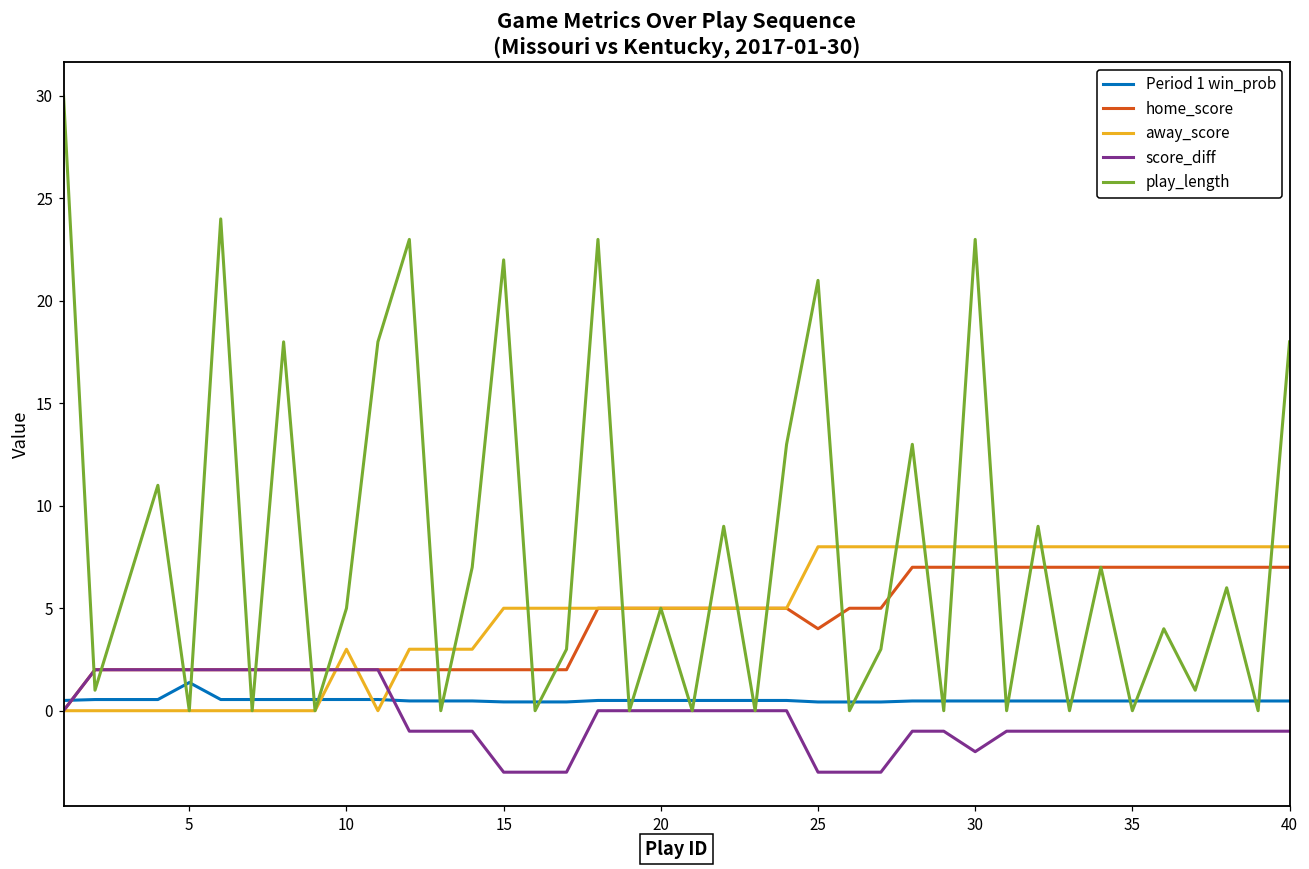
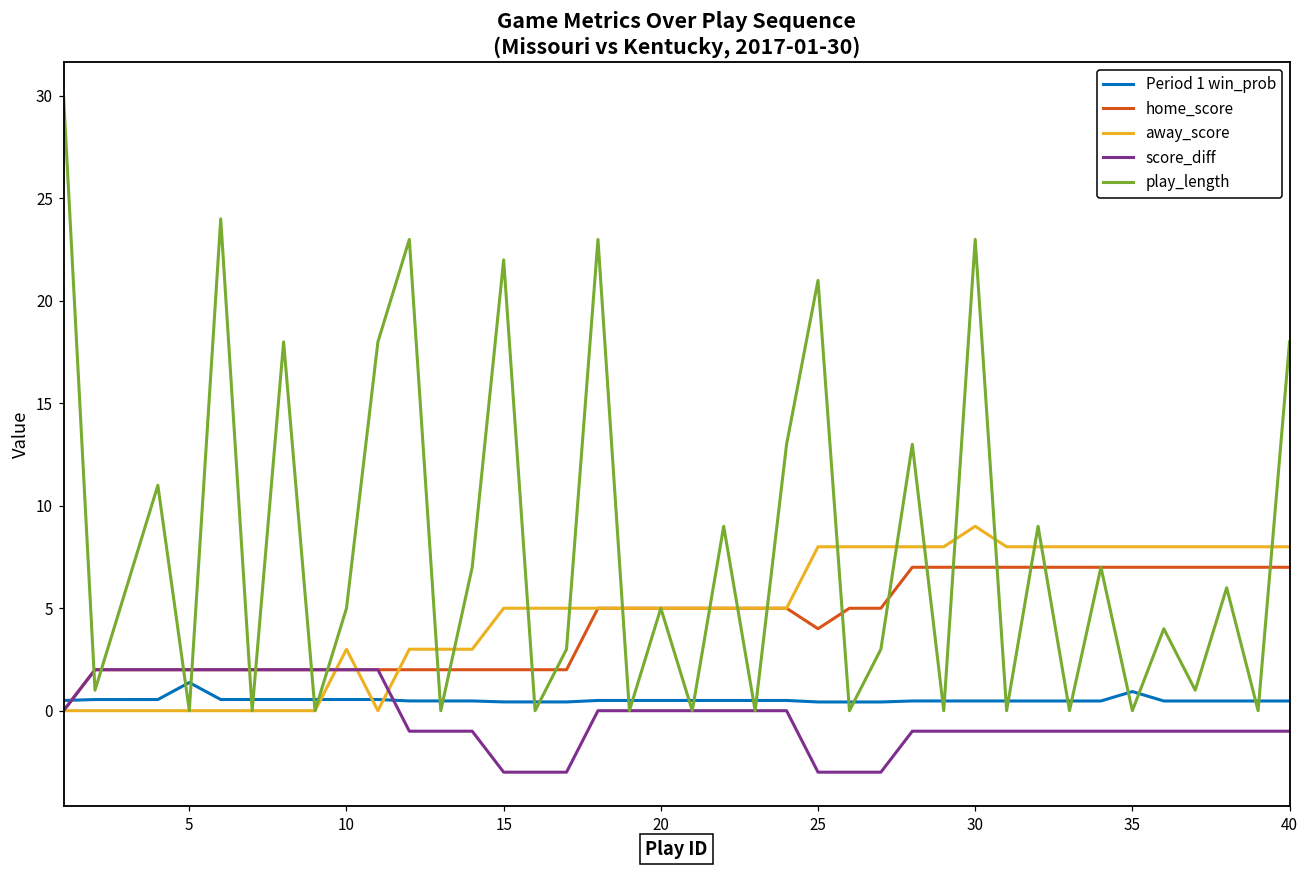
away_score, 30: 8 -> 9
score_diff, 30: -2 -> -1
Period 1 win_prob, 35: 0.5 -> 0.9
